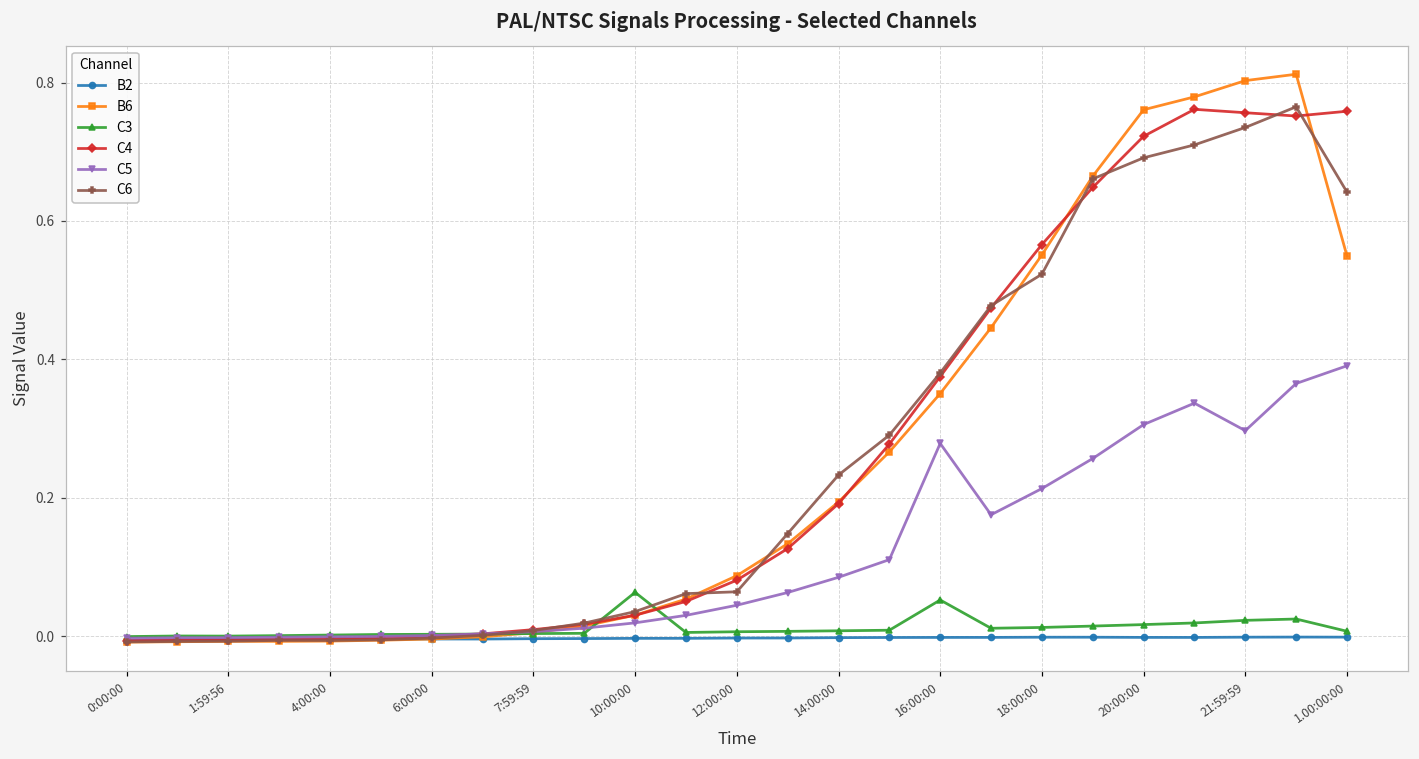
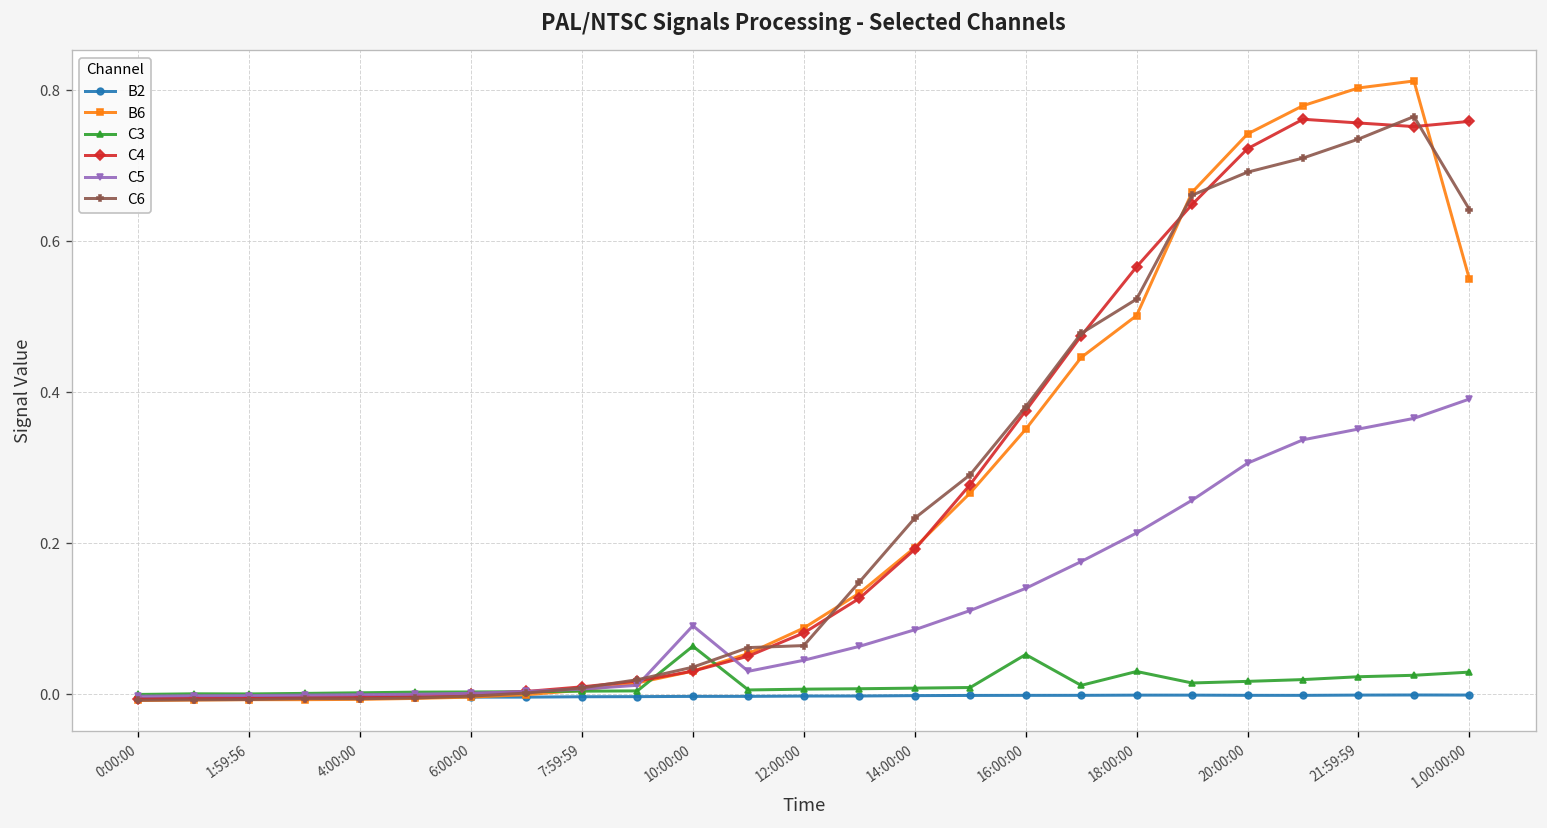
C5, 10:00:00: 0.02 -> 0.09
C5, 16:00:00: 0.28 -> 0.14
B6, 18:00:00: 0.55 -> 0.50
C3, 18:00:00: 0.01 -> 0.03
B6, 20:00:00: 0.76 -> 0.74
C5, 21:59:59: 0.30 -> 0.35
C3, 1.00:00:00: 0.01 -> 0.03
